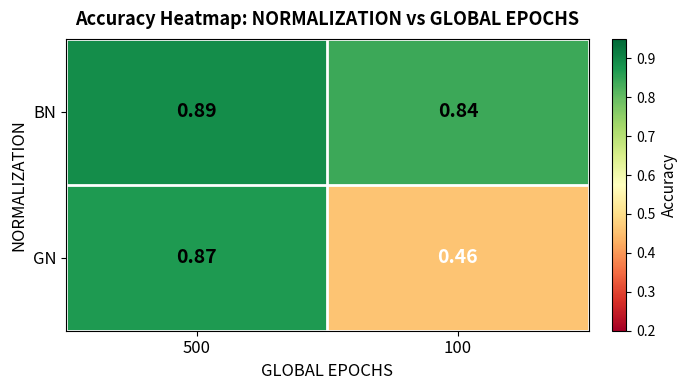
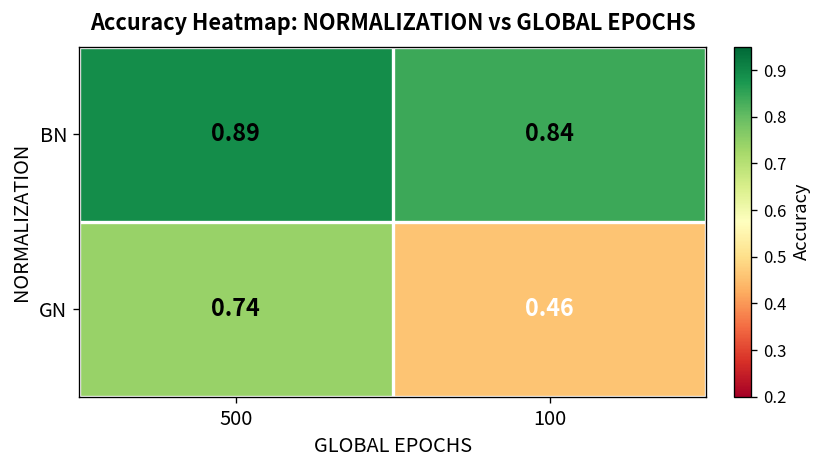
GN, 500: 0.87 -> 0.74
